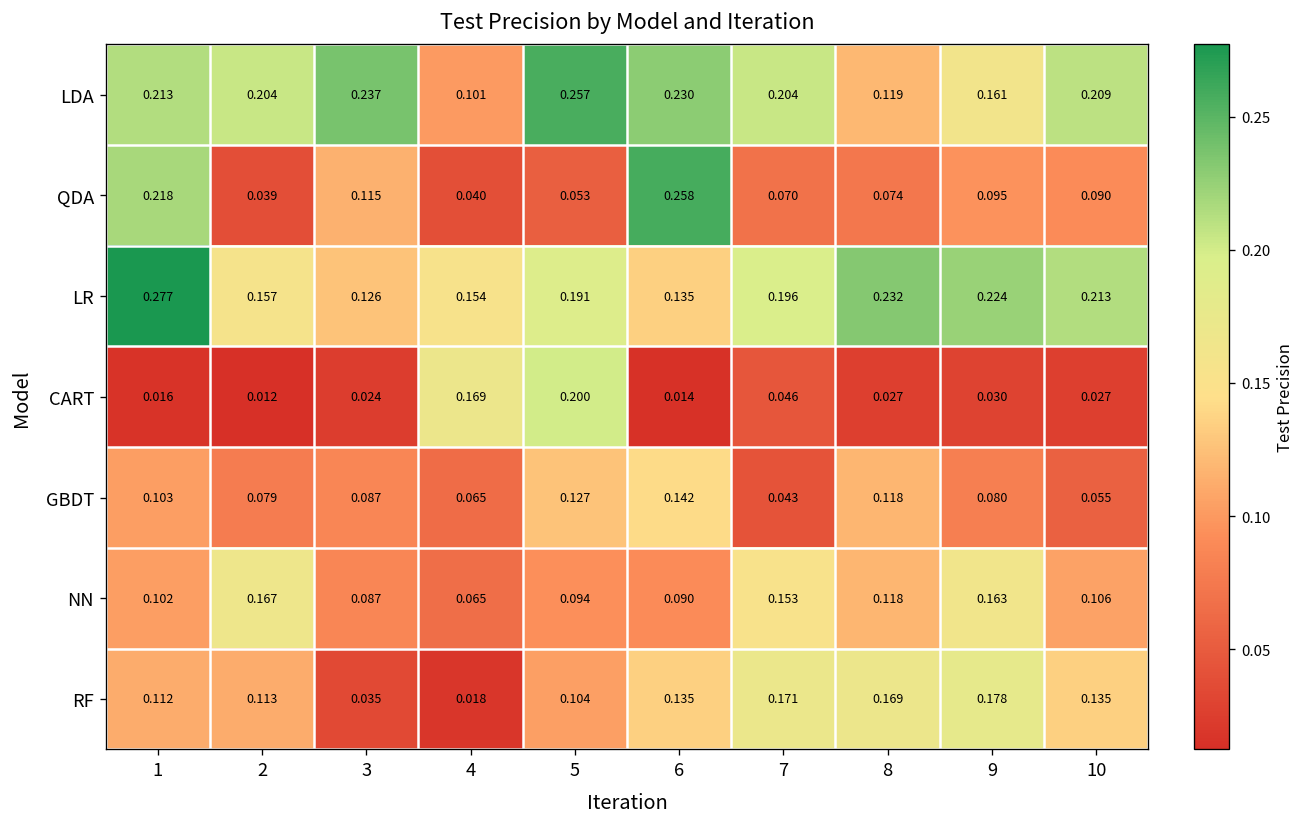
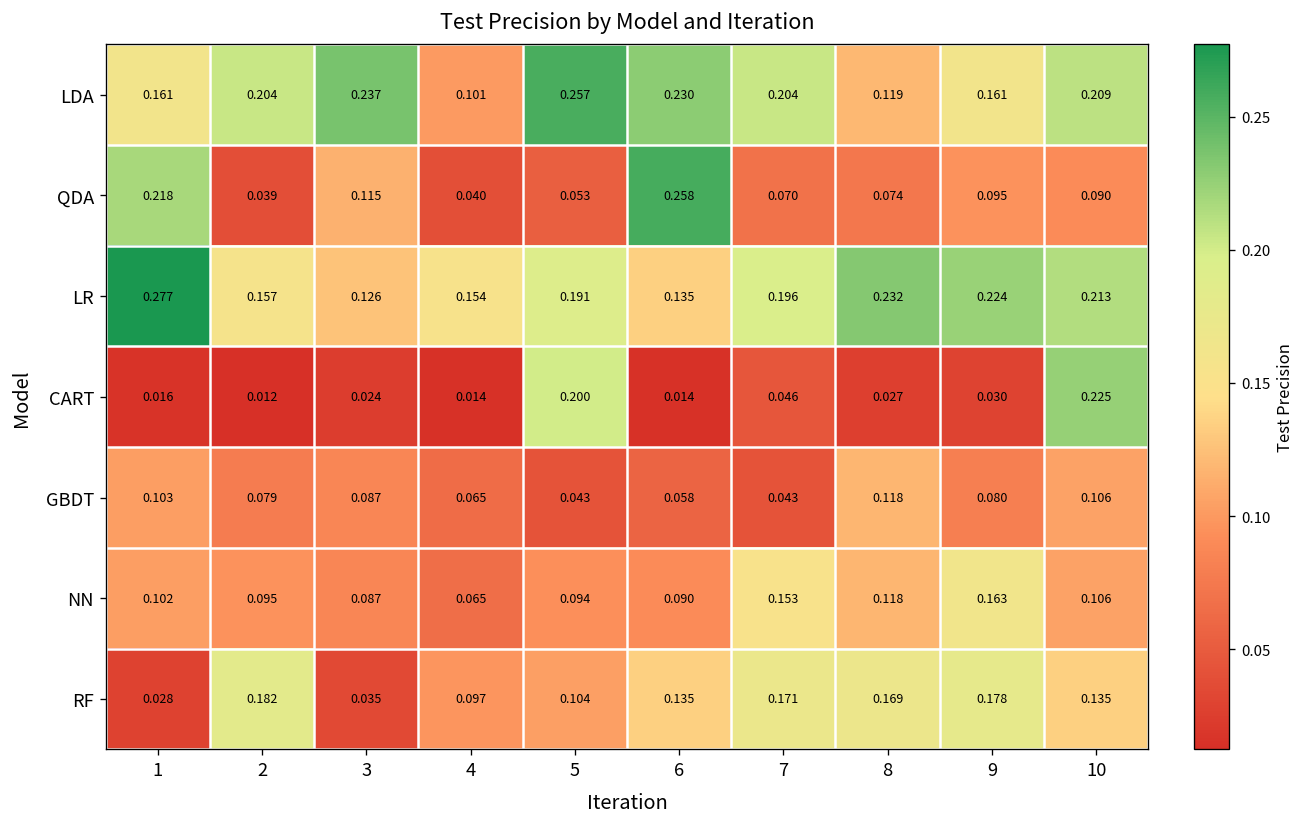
LDA, 1: 0.213 -> 0.161
CART, 4: 0.169 -> 0.014
CART, 10: 0.027 -> 0.225
GBDT, 5: 0.127 -> 0.043
GBDT, 6: 0.142 -> 0.058
GBDT, 10: 0.055 -> 0.106
NN, 2: 0.167 -> 0.095
RF, 1: 0.112 -> 0.028
RF, 2: 0.113 -> 0.182
RF, 4: 0.018 -> 0.097
